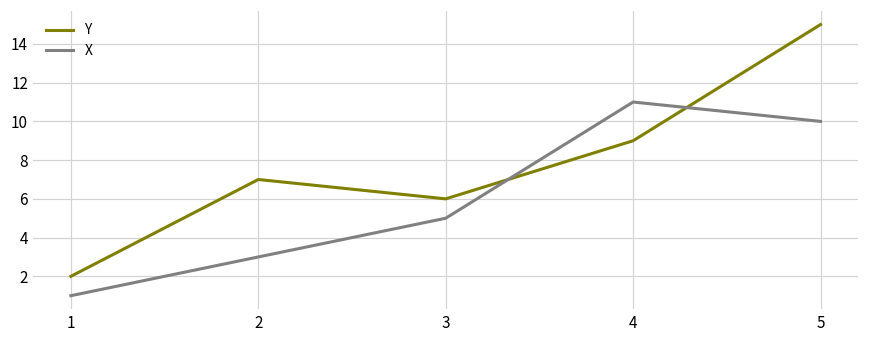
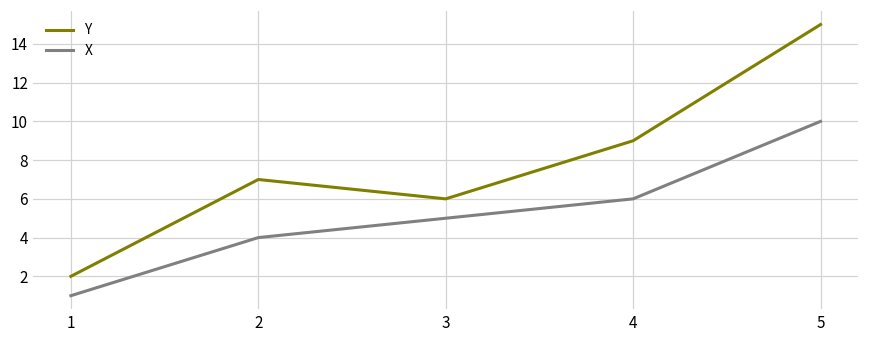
X, 2: 3 -> 4
X, 4: 11 -> 6
